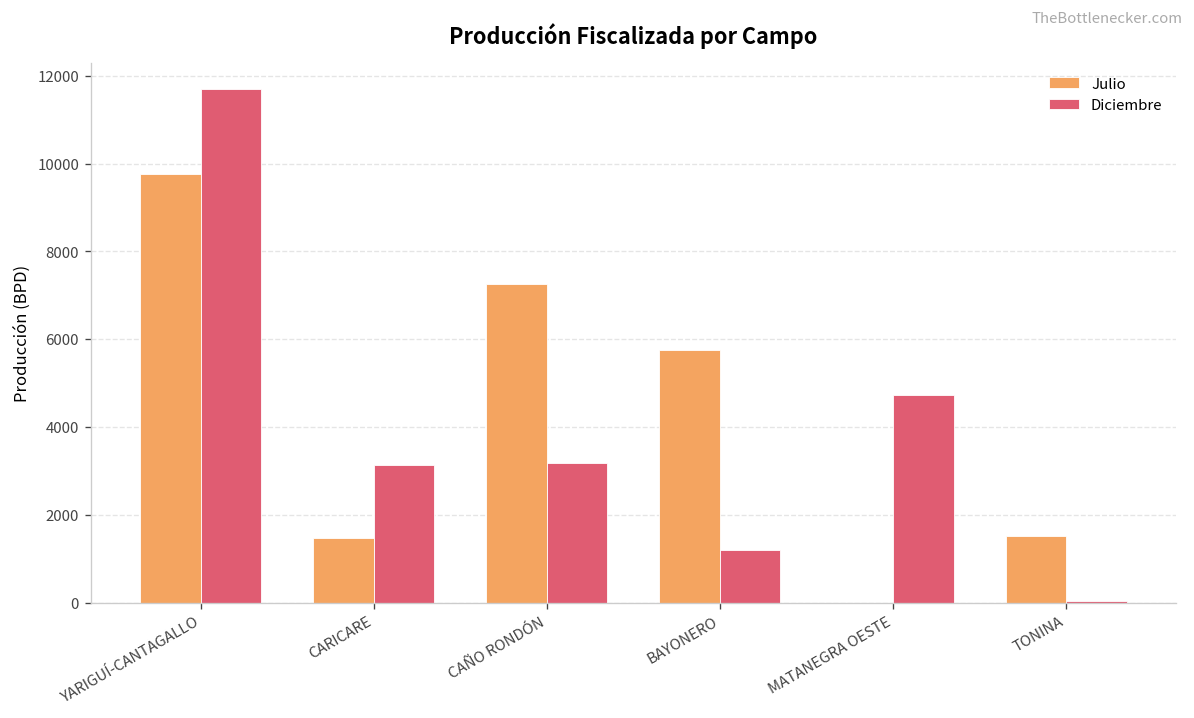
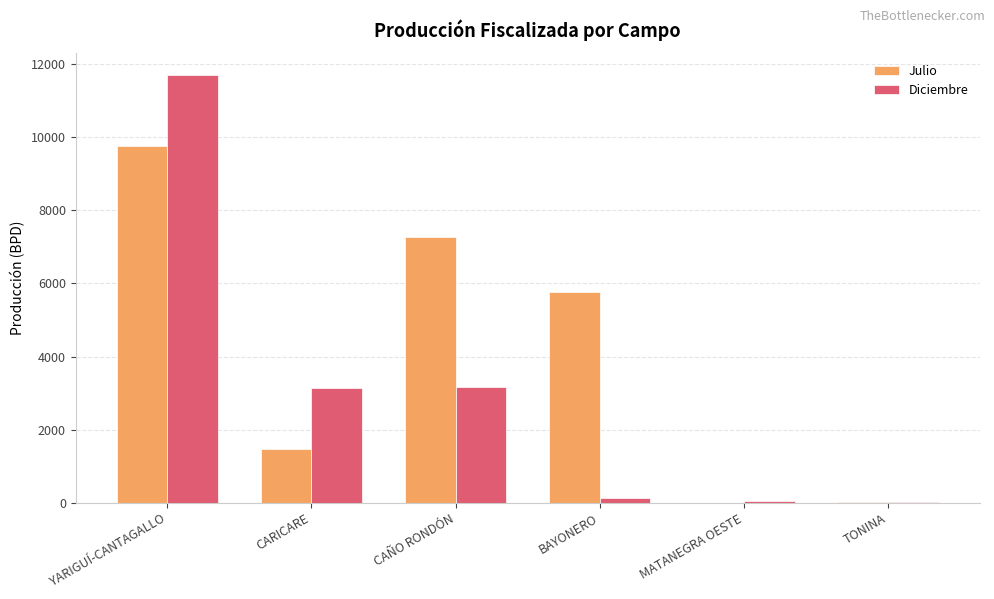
Diciembre, BAYONERO: 1200 -> 100
Diciembre, MATANEGRA OESTE: 4700 -> 0
Julio, TONINA: 1500 -> 0
